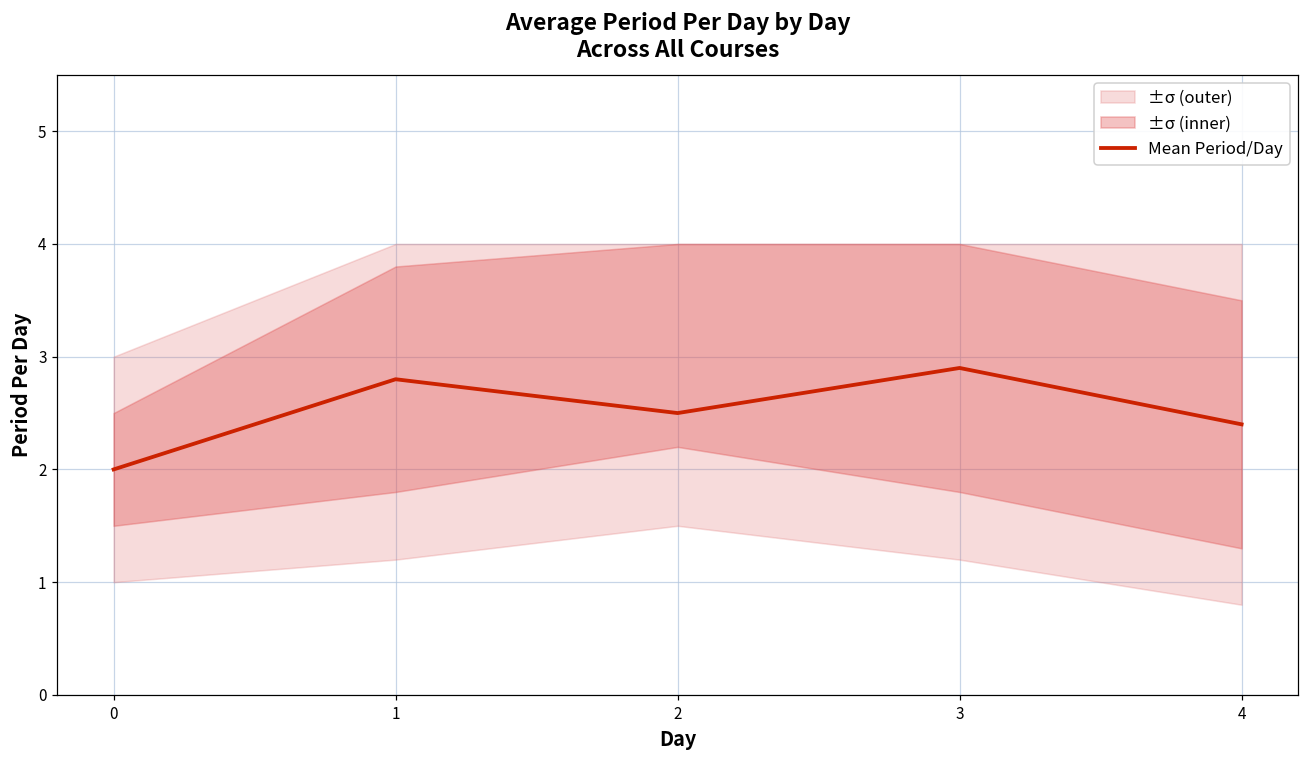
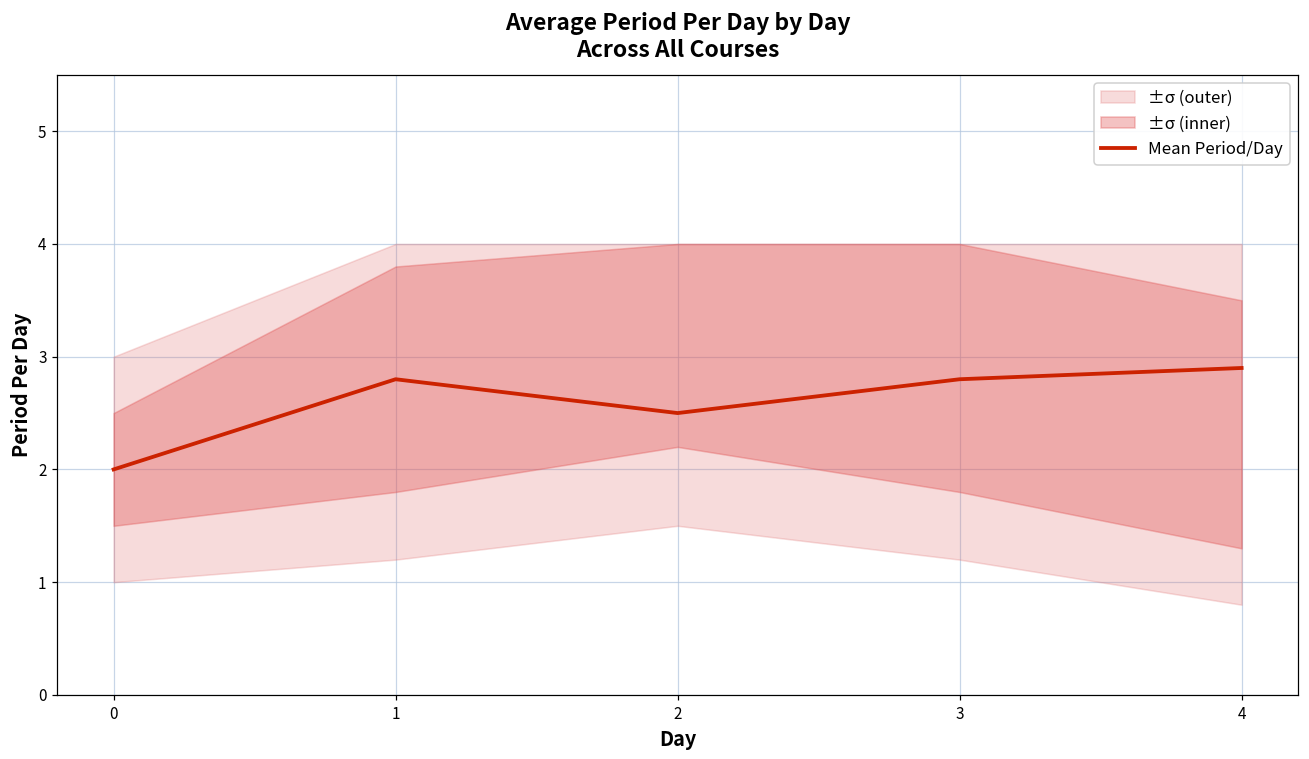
Mean Period/Day, 3: 2.9 -> 2.8
Mean Period/Day, 4: 2.4 -> 2.9
